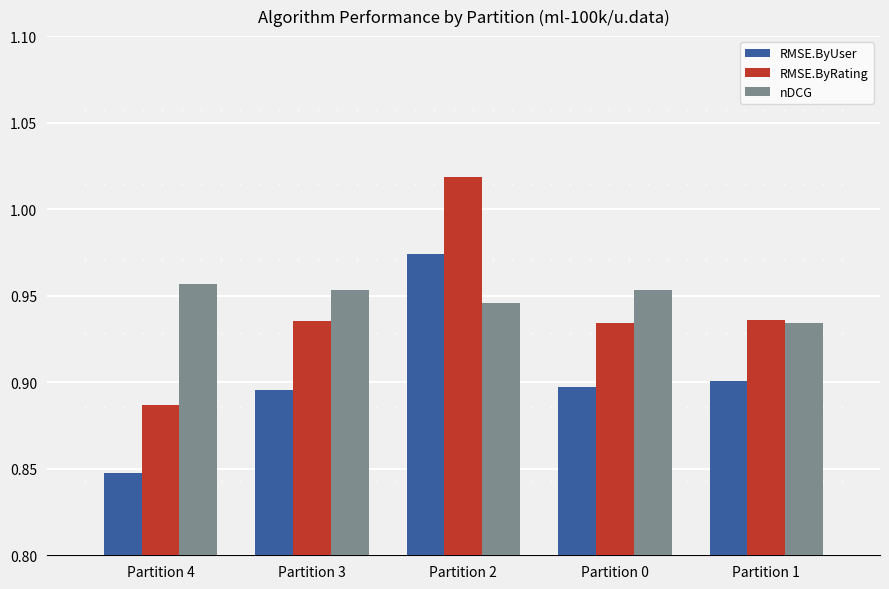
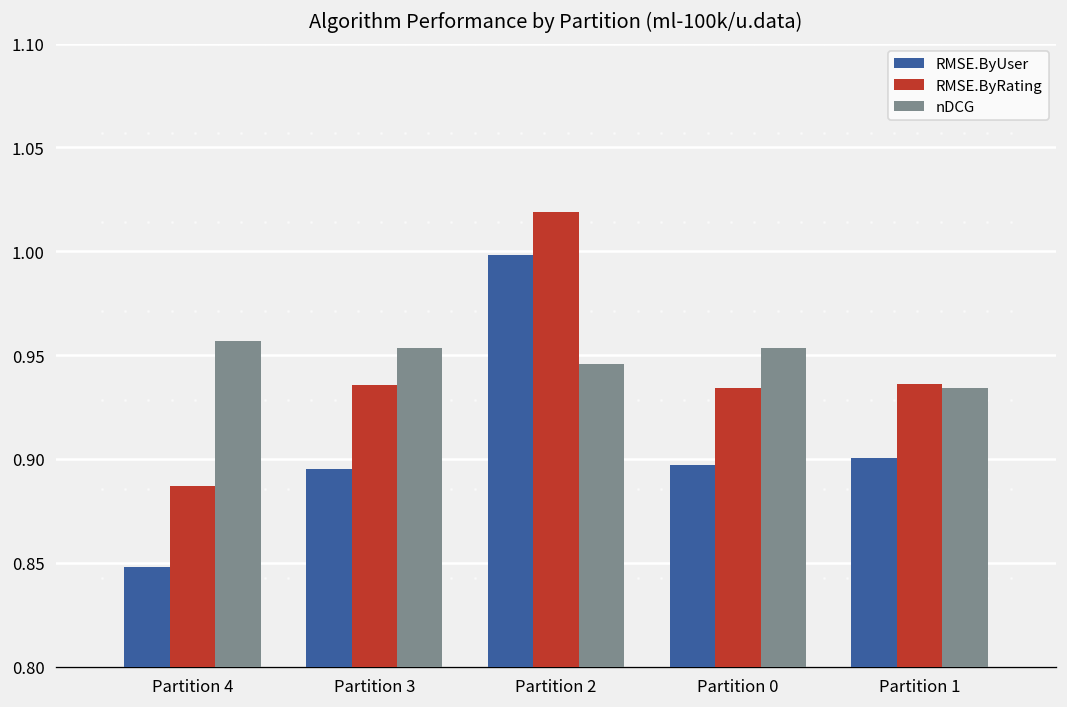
RMSE.ByUser, Partition 2: 0.974 -> 0.998
